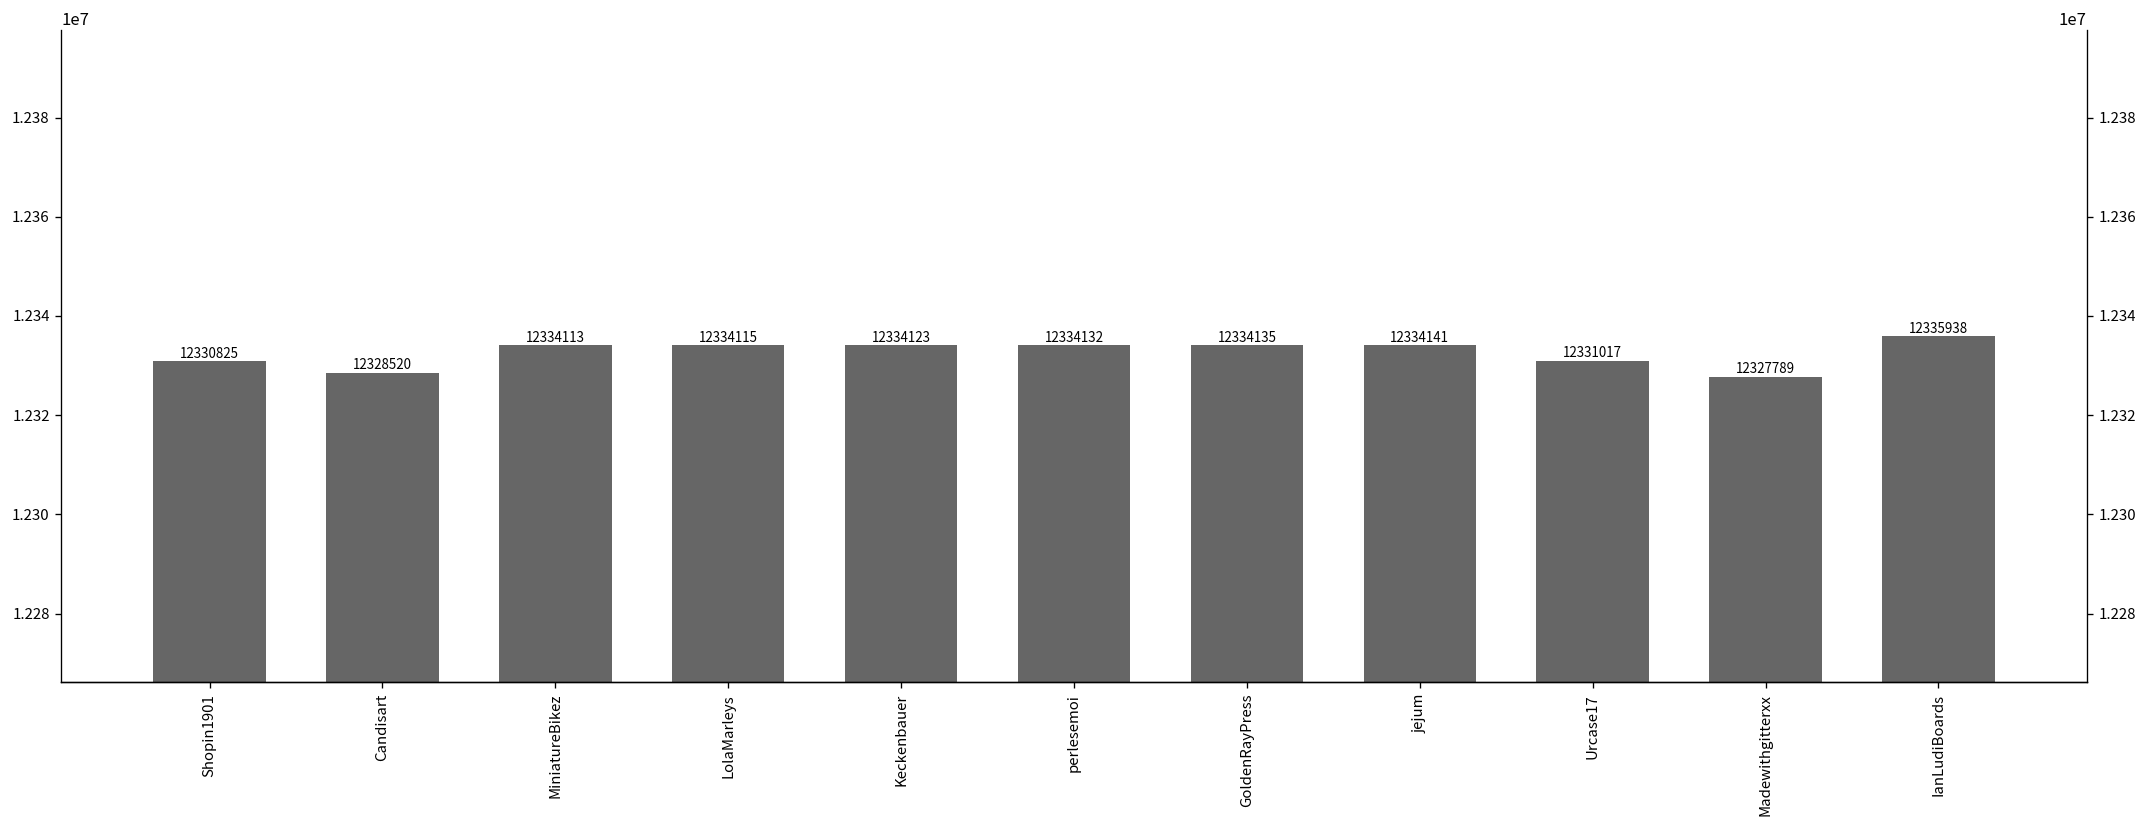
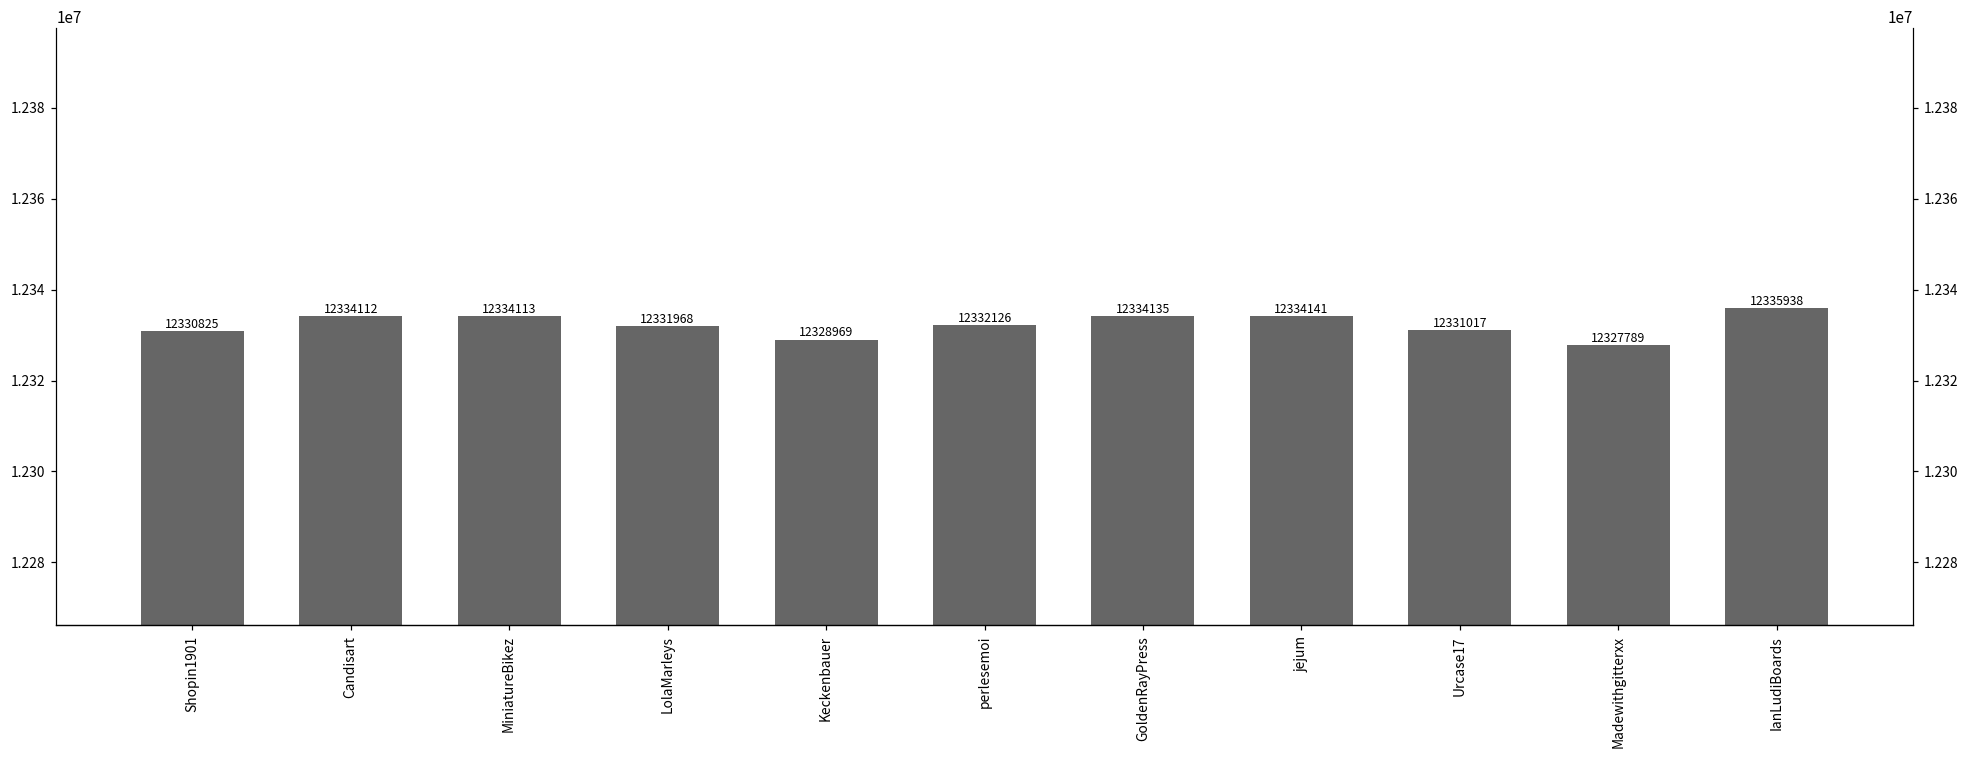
Candisart: 12328520 -> 12334112
LolaMarleys: 12334115 -> 12331968
Keckenbauer: 12334123 -> 12328969
perlesemoi: 12334132 -> 12332126
